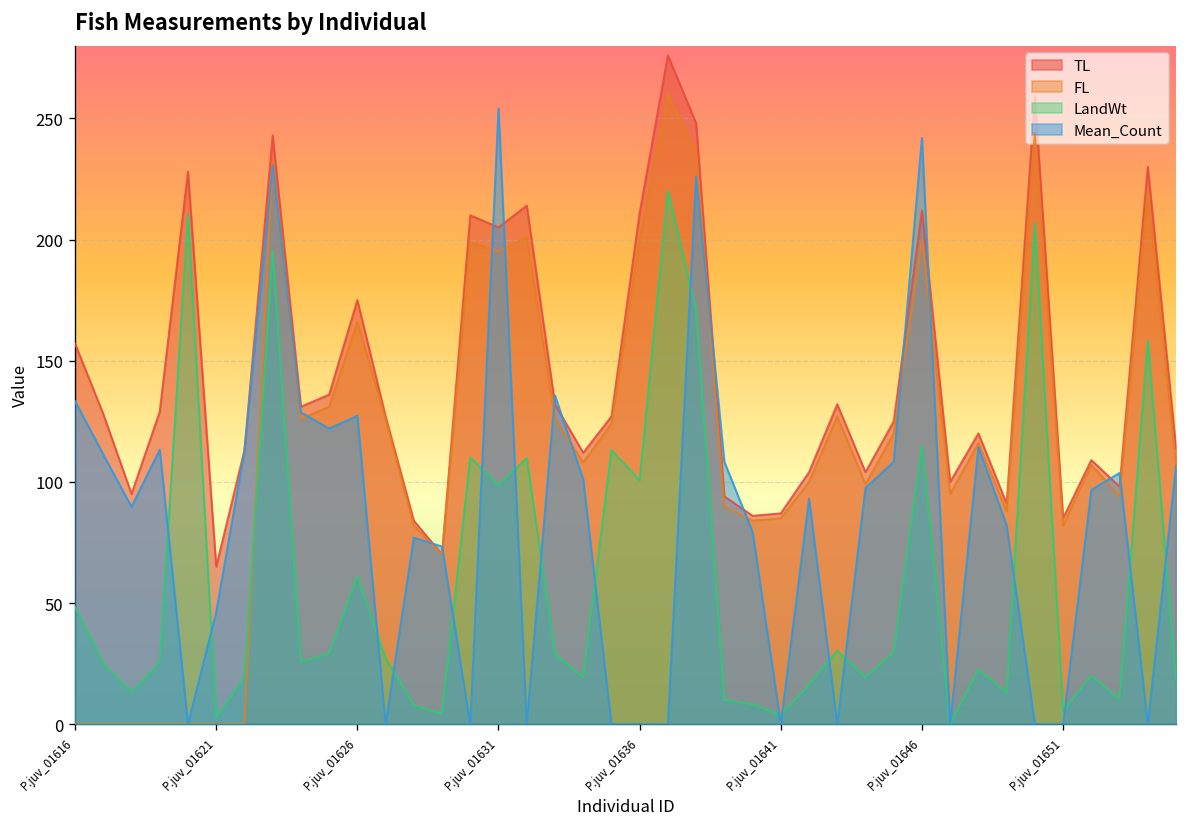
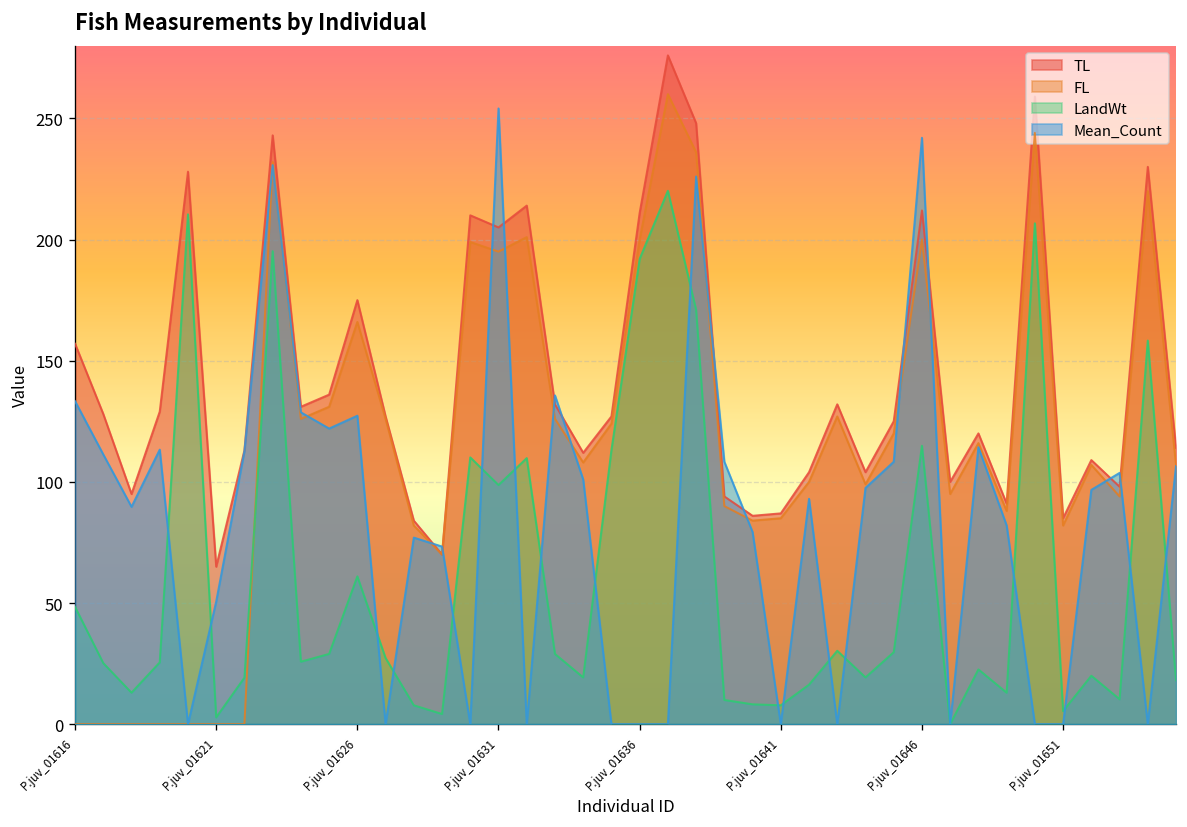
Mean_Count, P.juv_01621: 46 -> 51
LandWt, P.juv_01636: 101 -> 192
LandWt, P.juv_01641: 4 -> 8
